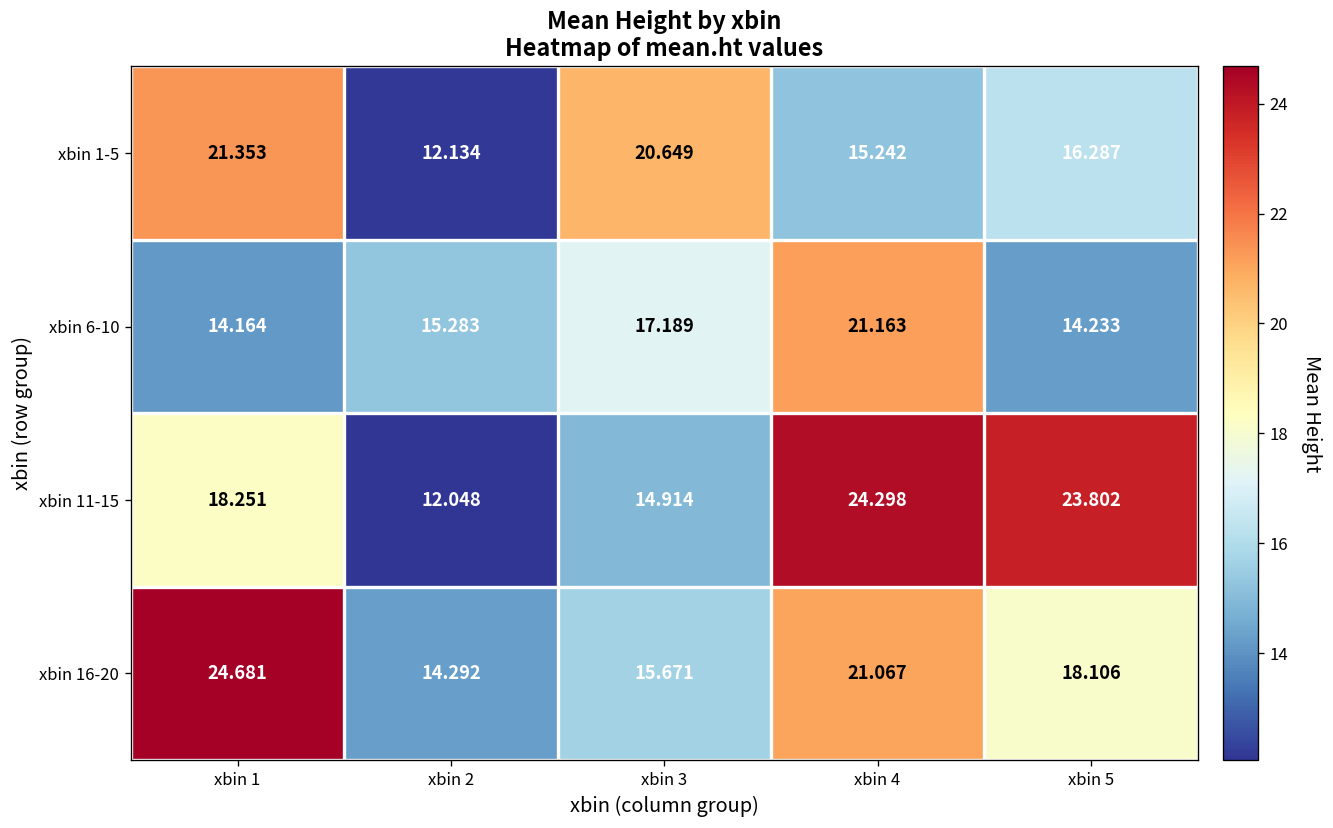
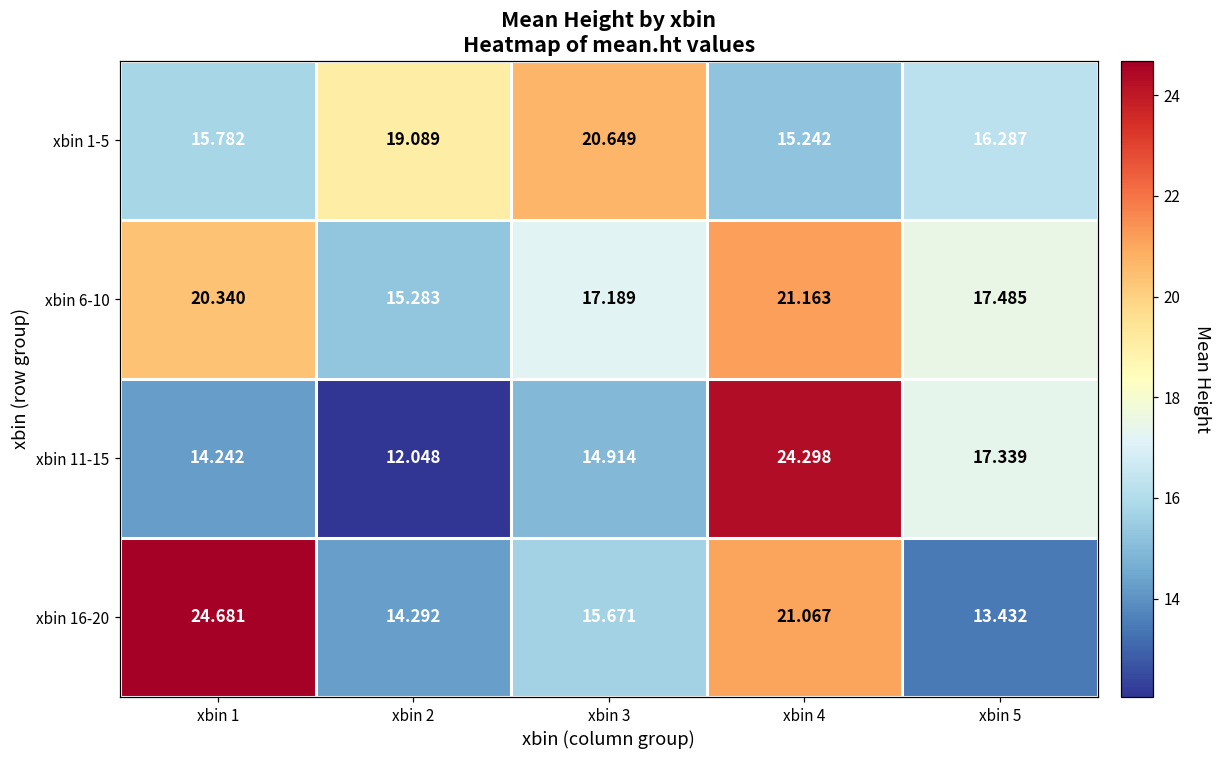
xbin 1-5, xbin 1: 21.353 -> 15.782
xbin 1-5, xbin 2: 12.134 -> 19.089
xbin 6-10, xbin 1: 14.164 -> 20.340
xbin 6-10, xbin 5: 14.233 -> 17.485
xbin 11-15, xbin 1: 18.251 -> 14.242
xbin 11-15, xbin 5: 23.802 -> 17.339
xbin 16-20, xbin 5: 18.106 -> 13.432
